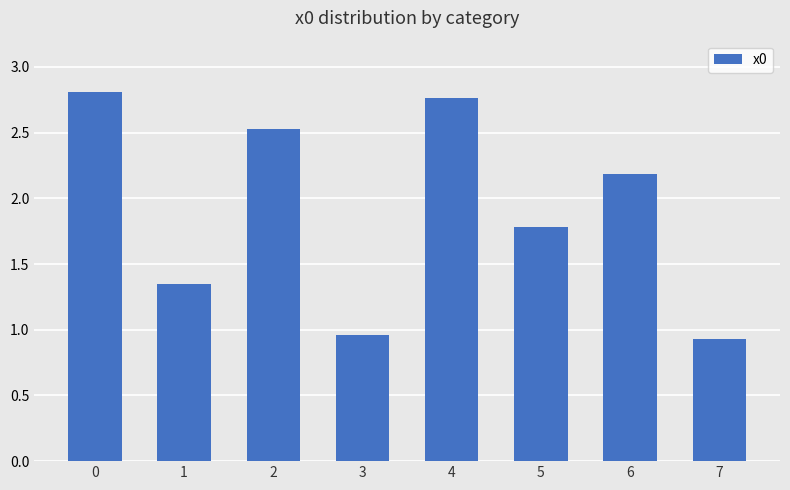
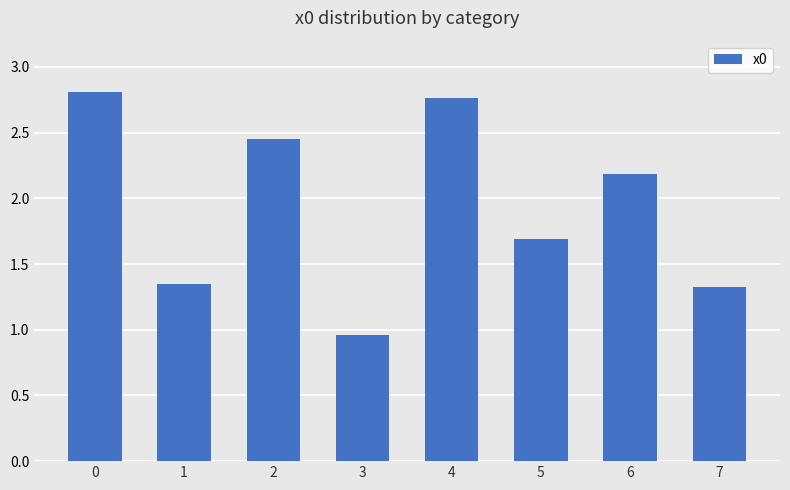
2: 2.53 -> 2.45
5: 1.78 -> 1.69
7: 0.93 -> 1.33
